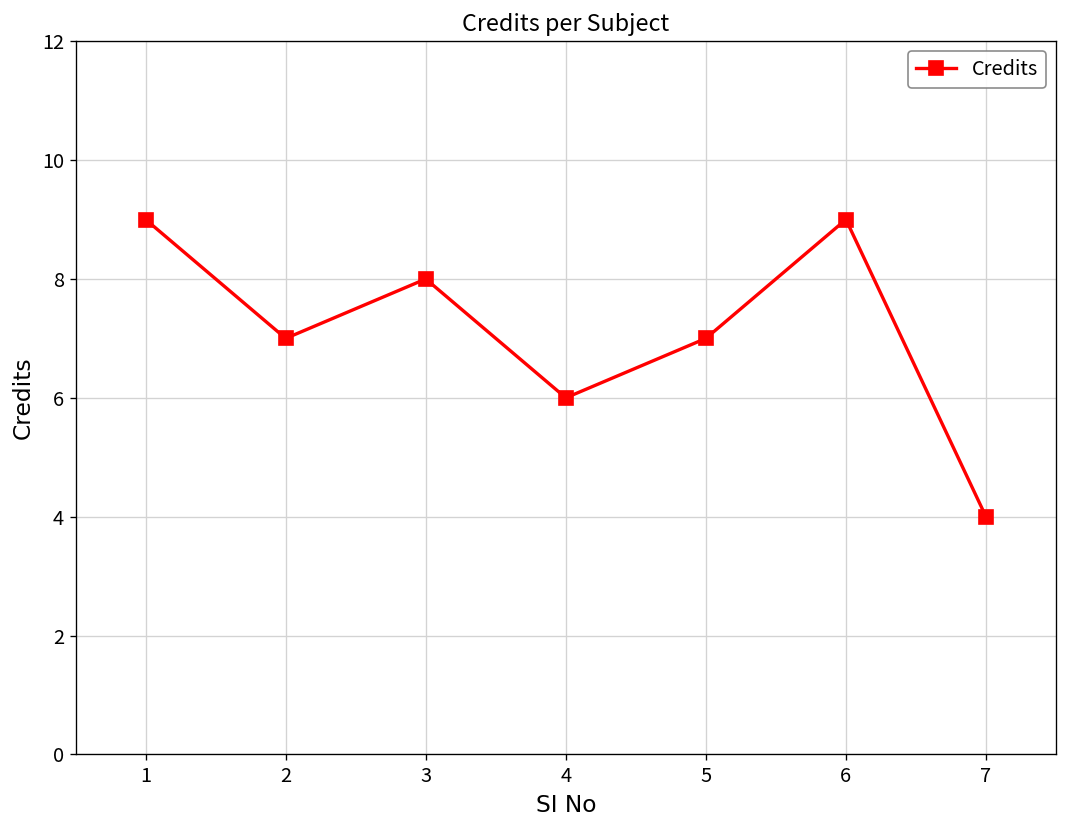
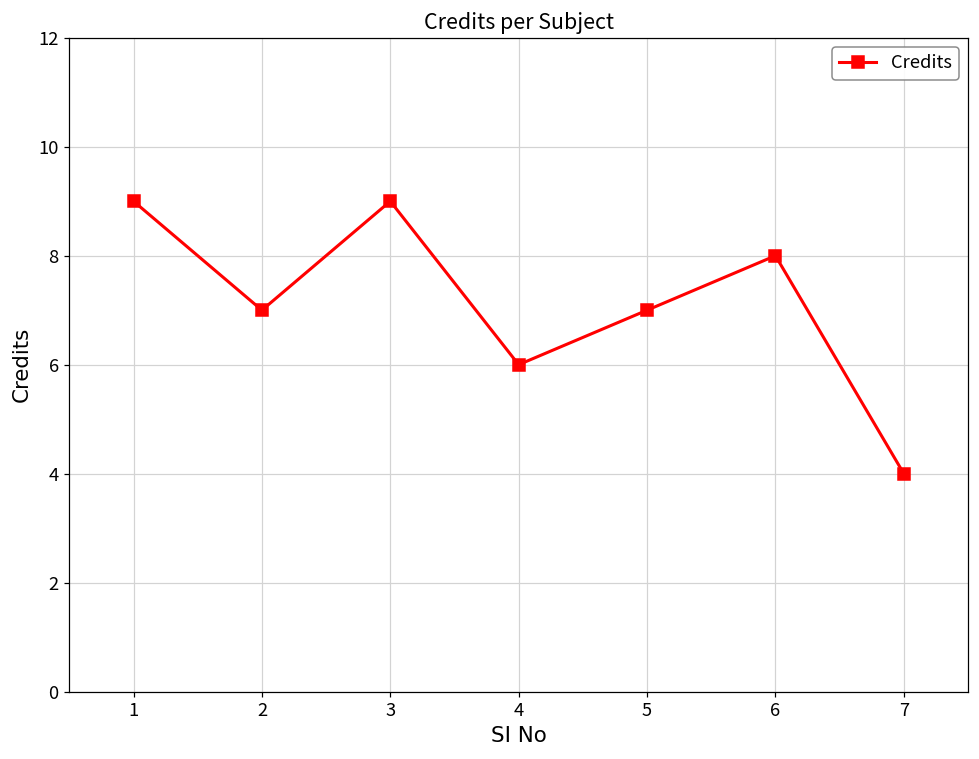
3: 8 -> 9
6: 9 -> 8
